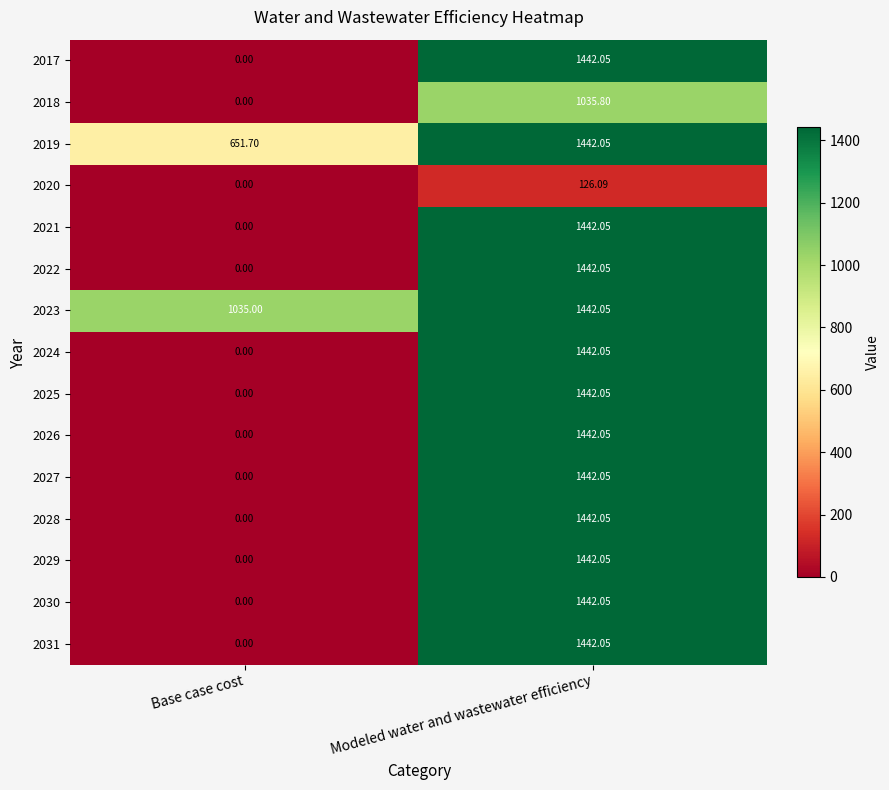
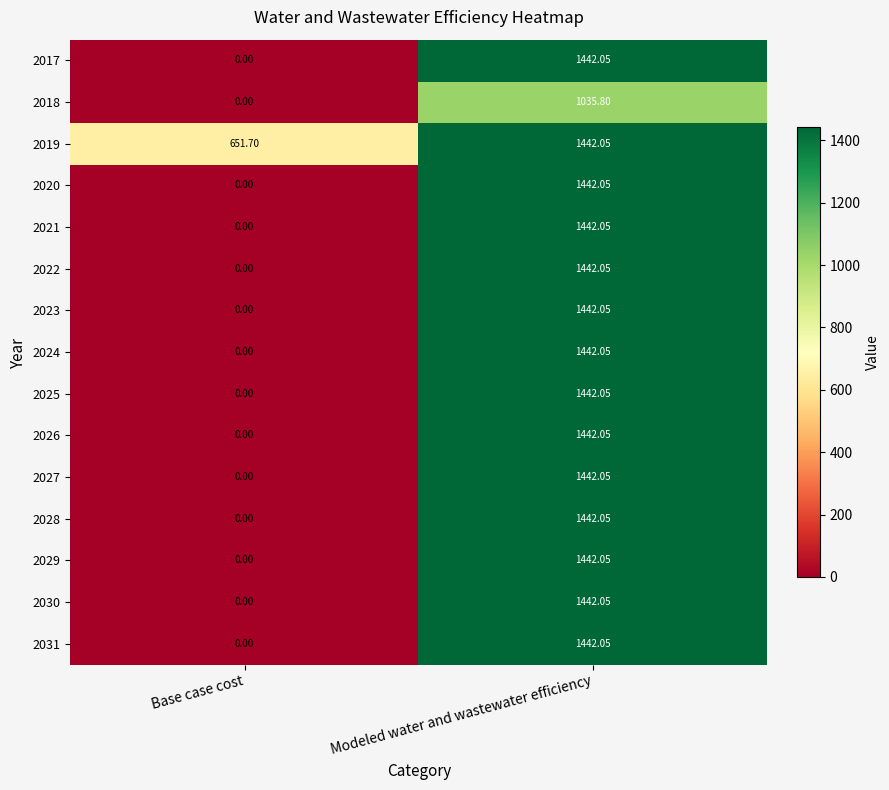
2020, Modeled water and wastewater efficiency: 126.09 -> 1442.05
2023, Base case cost: 1035.00 -> 0.00
